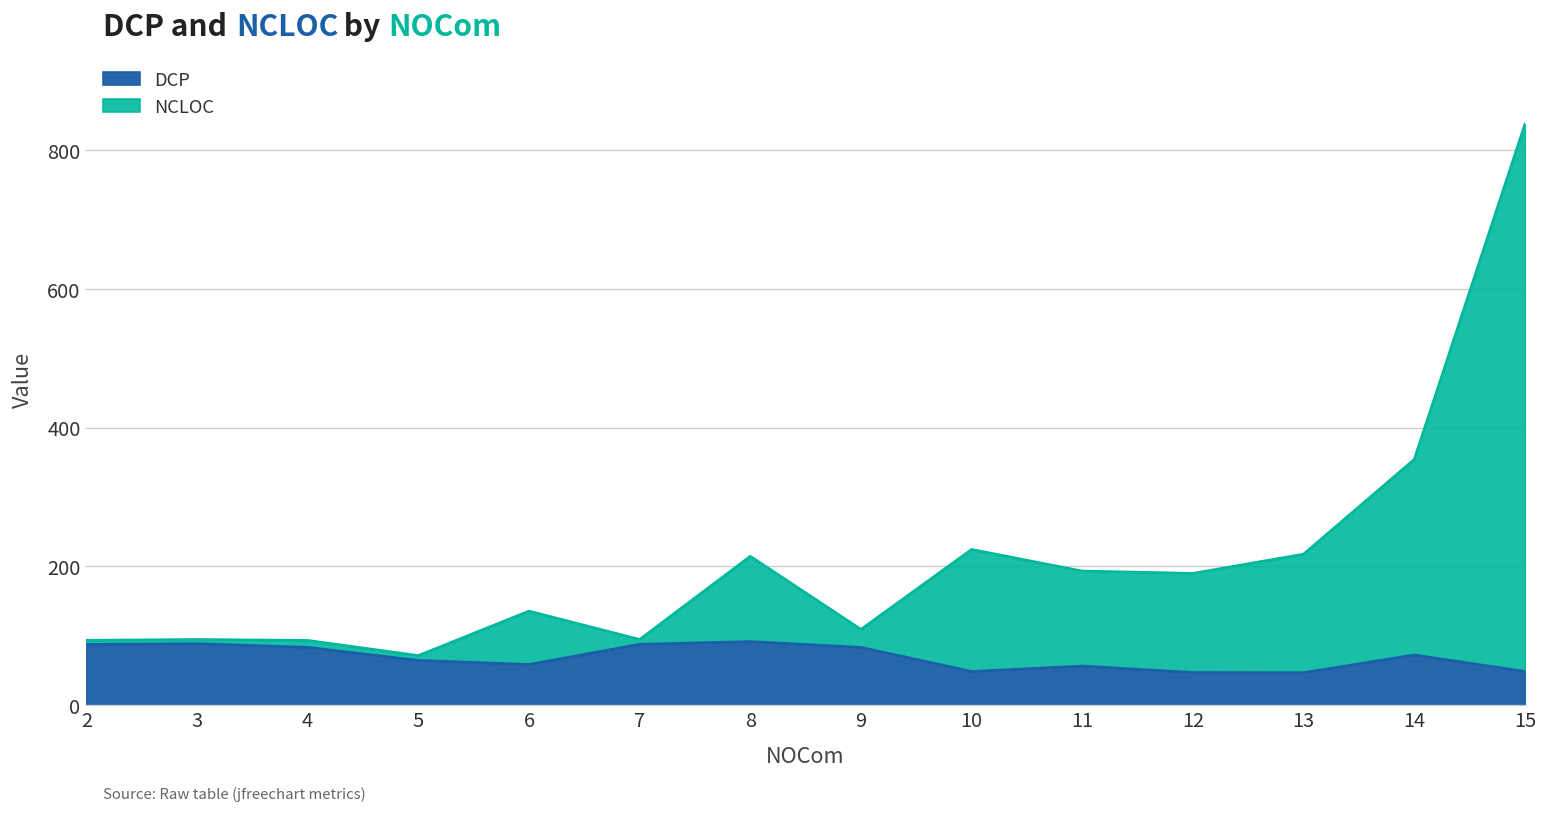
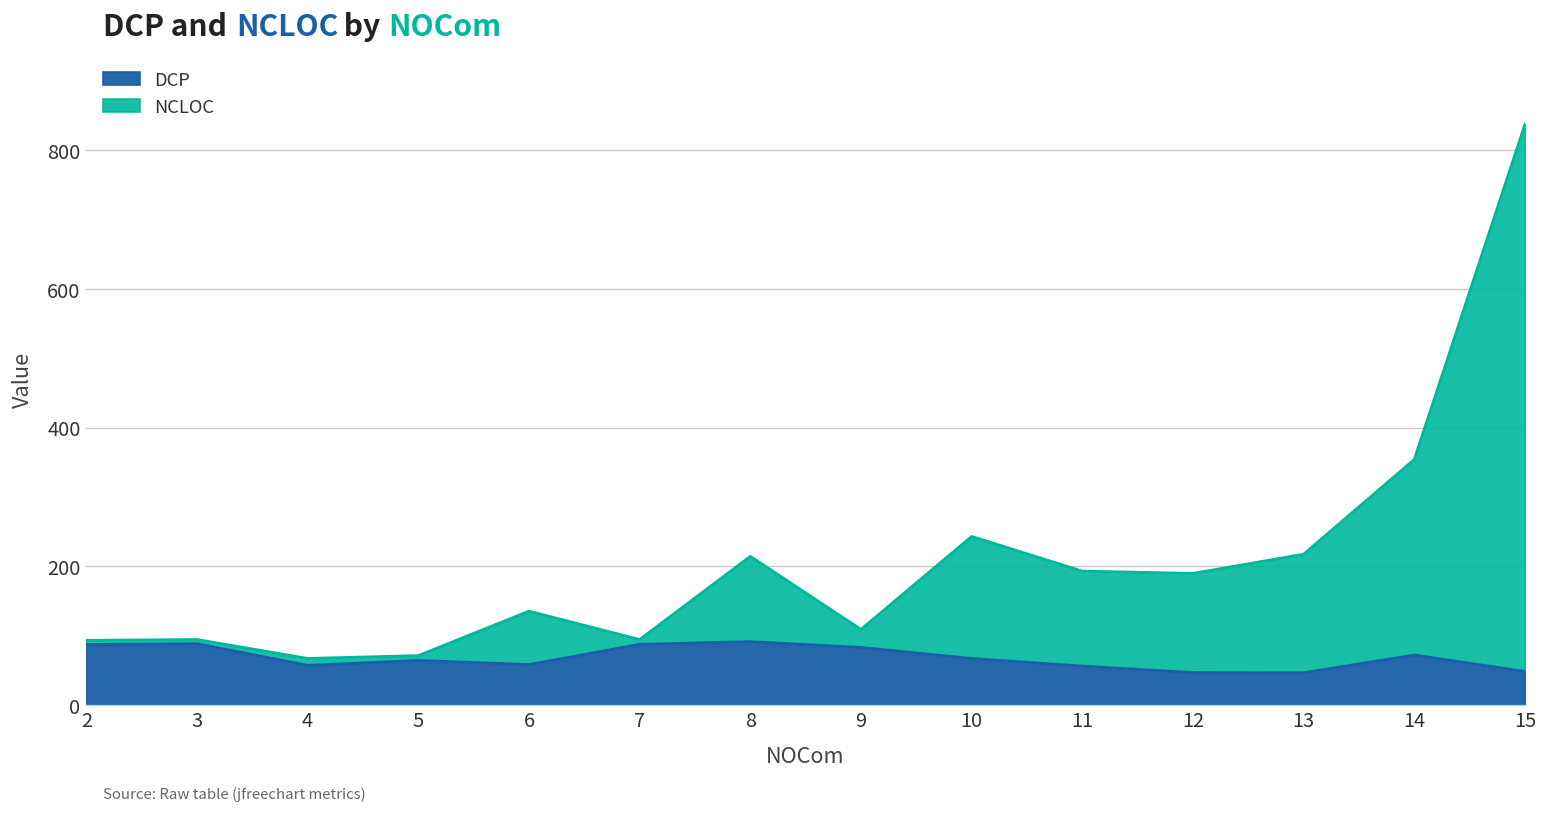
DCP, 4: 80 -> 60
DCP, 10: 50 -> 70
